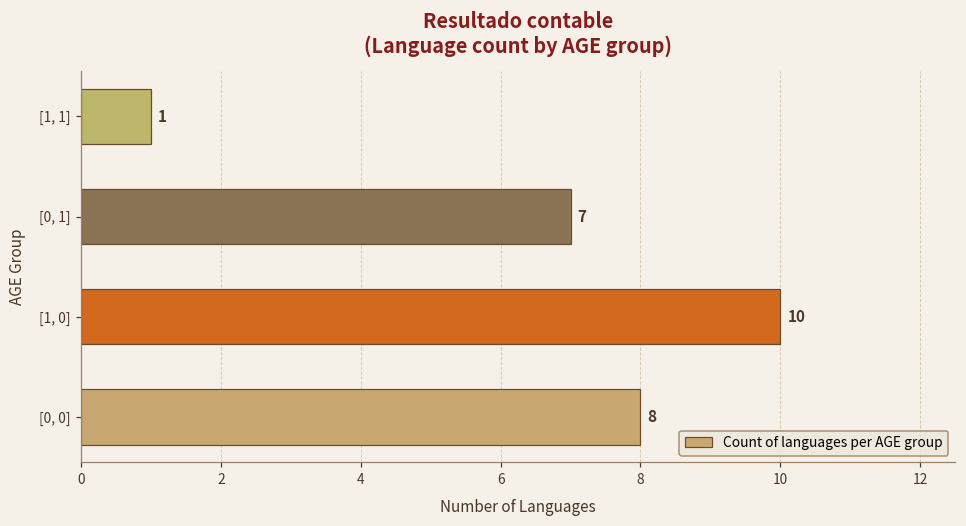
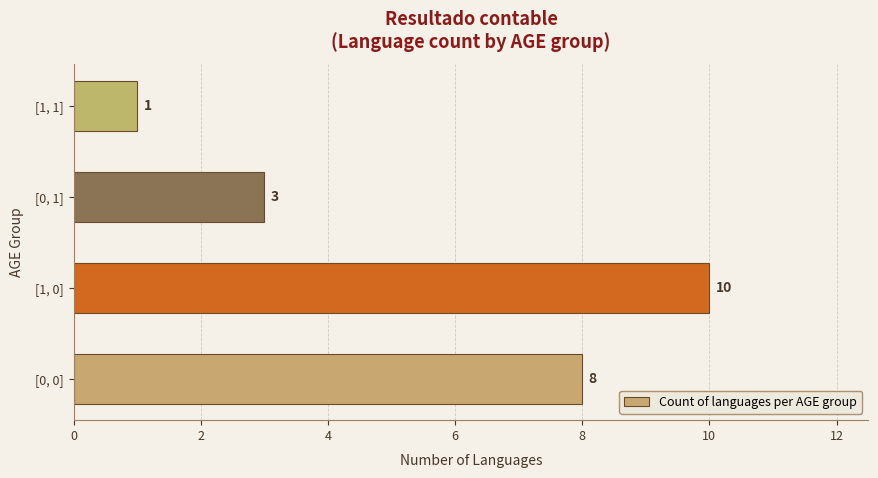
[0, 1]: 7 -> 3
